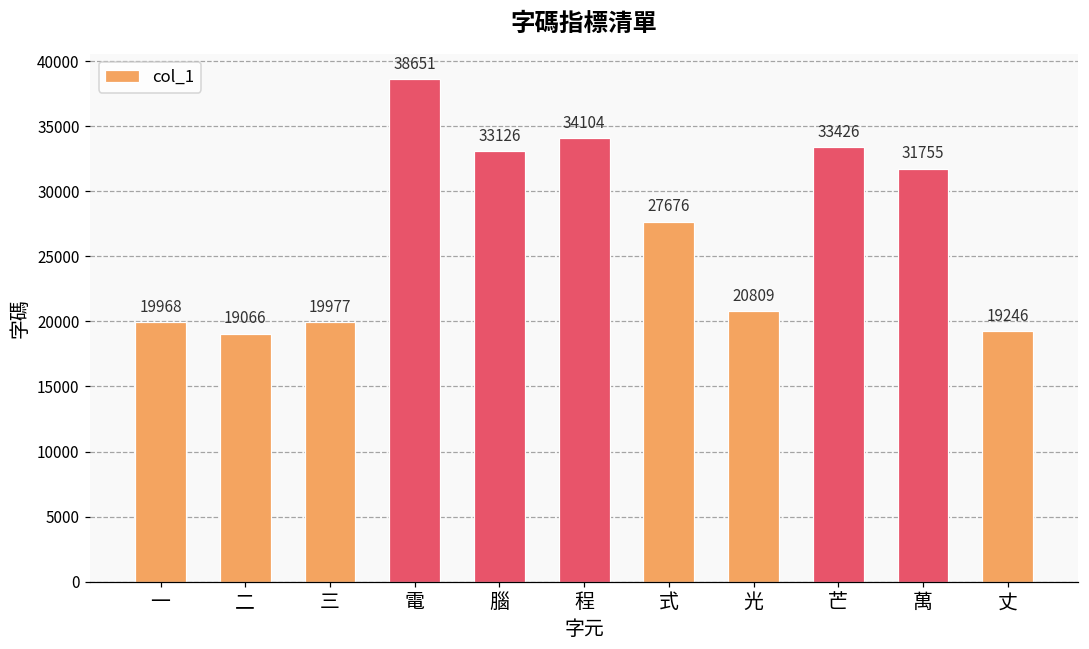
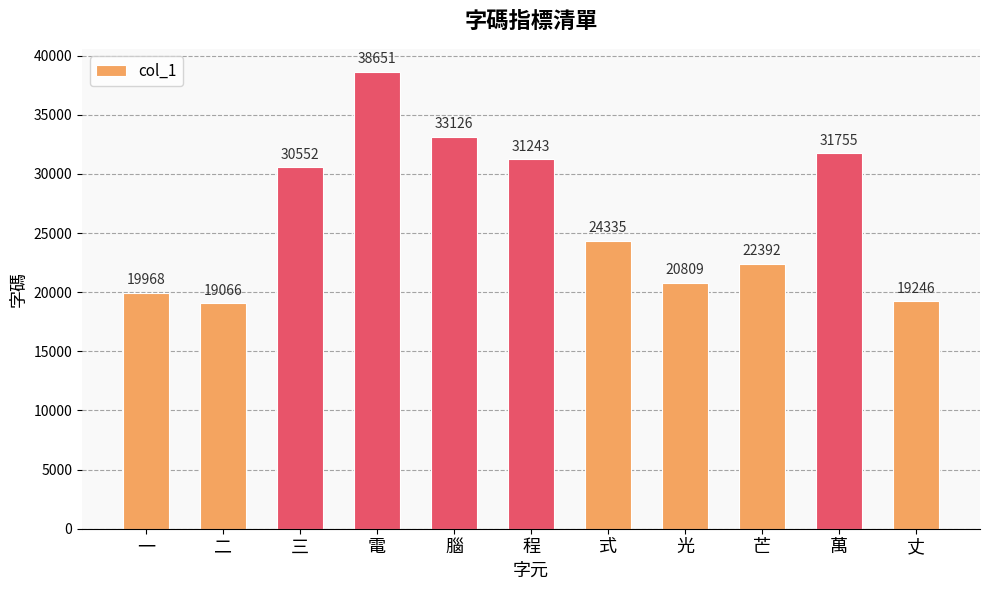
三: 19977 -> 30552
程: 34104 -> 31243
式: 27676 -> 24335
芒: 33426 -> 22392
